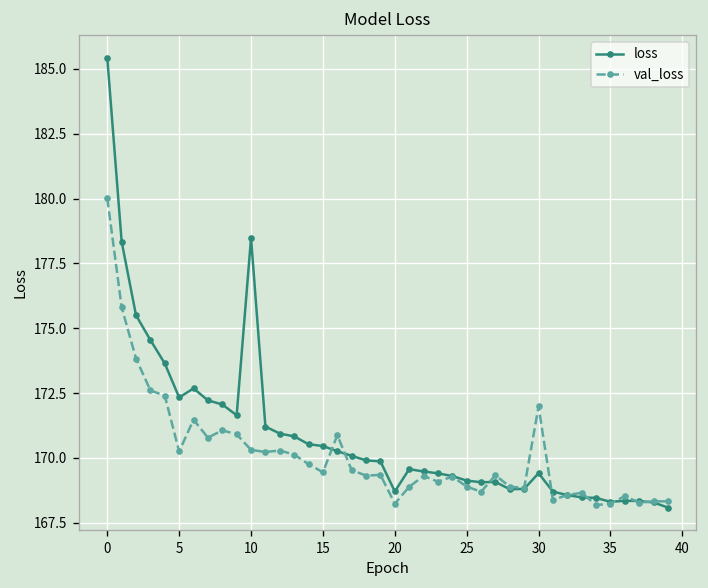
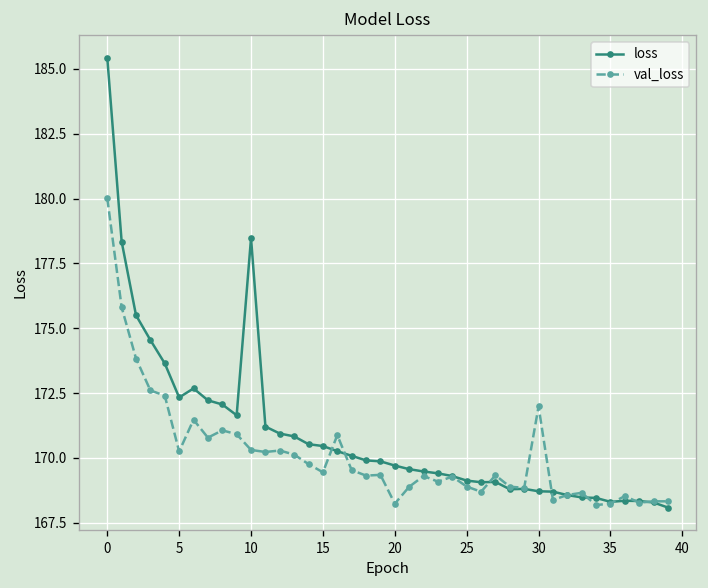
loss, 20: 168.7 -> 169.7
loss, 30: 169.4 -> 168.7
